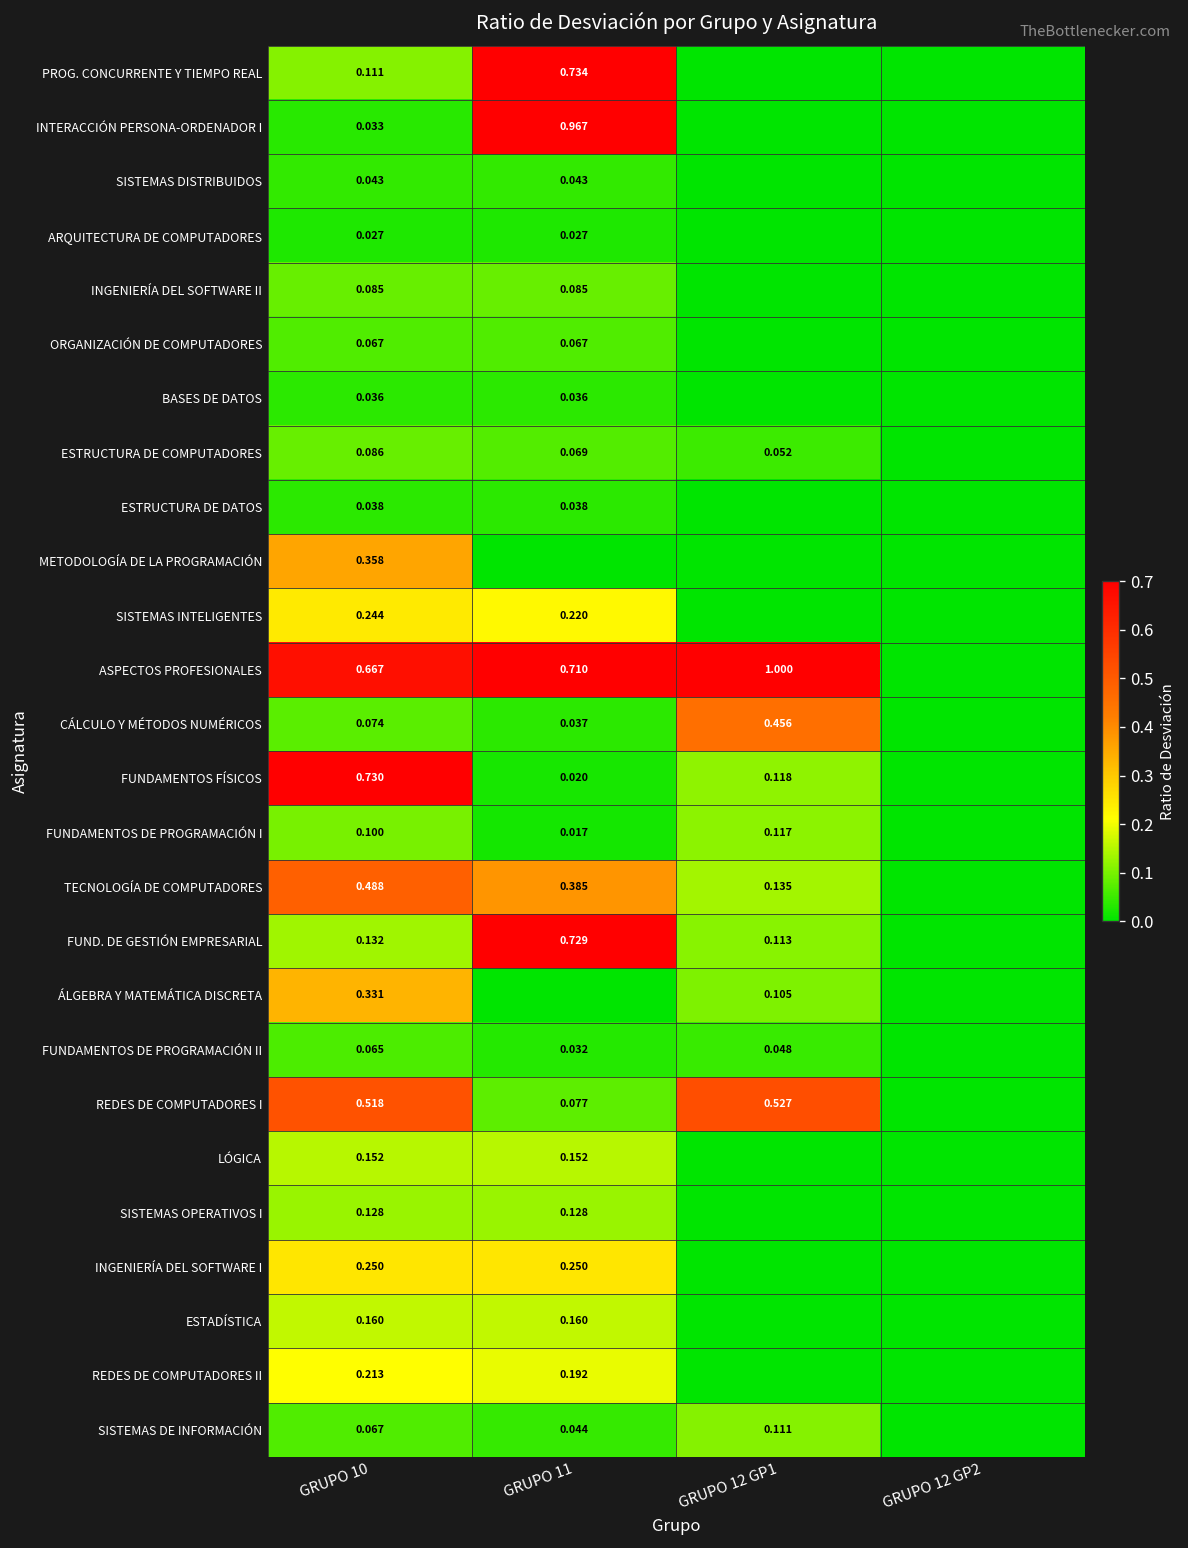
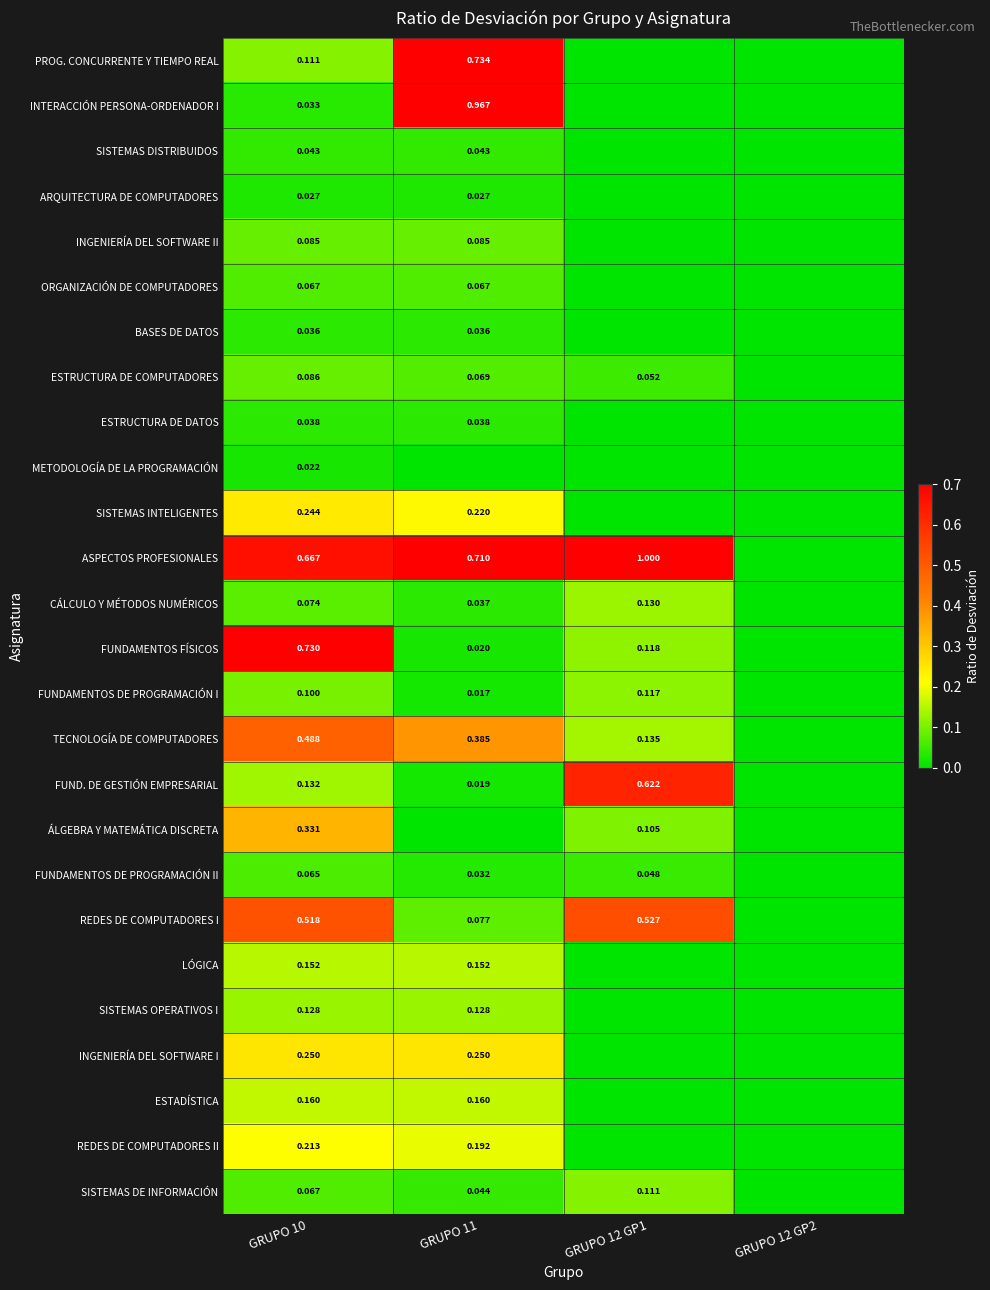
METODOLOGÍA DE LA PROGRAMACIÓN, GRUPO 10: 0.358 -> 0.022
CÁLCULO Y MÉTODOS NUMÉRICOS, GRUPO 12 GP1: 0.456 -> 0.130
FUND. DE GESTIÓN EMPRESARIAL, GRUPO 11: 0.729 -> 0.019
FUND. DE GESTIÓN EMPRESARIAL, GRUPO 12 GP1: 0.113 -> 0.622
